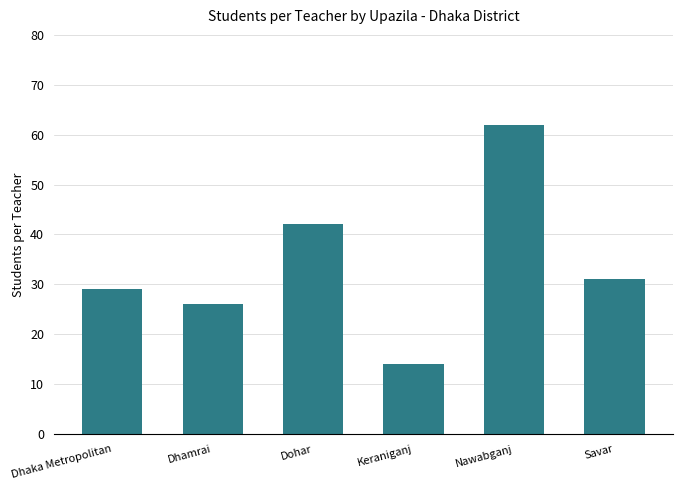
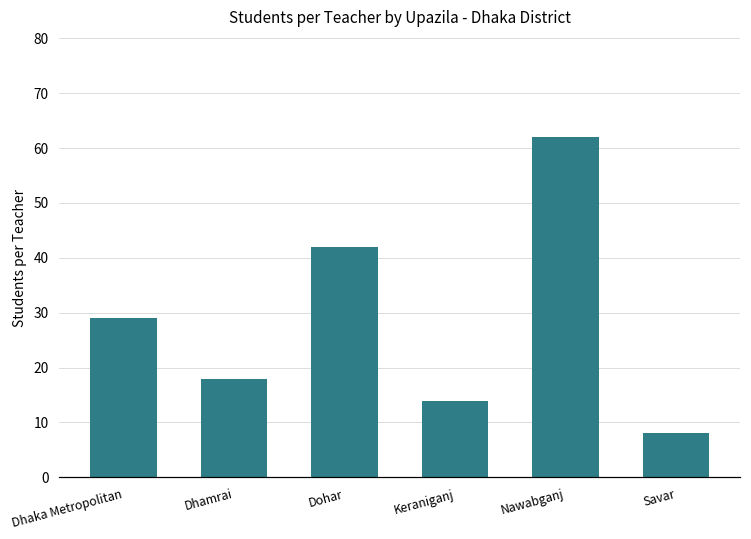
Dhamrai: 26 -> 18
Savar: 31 -> 8
